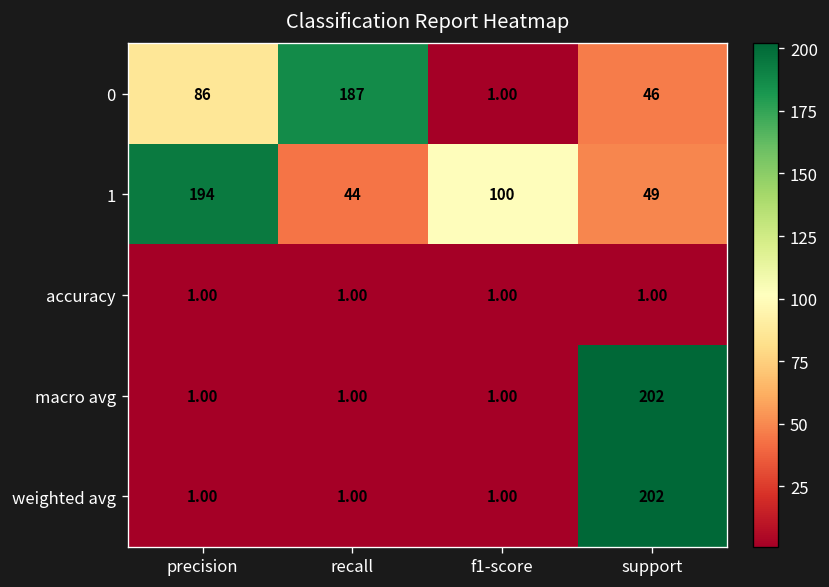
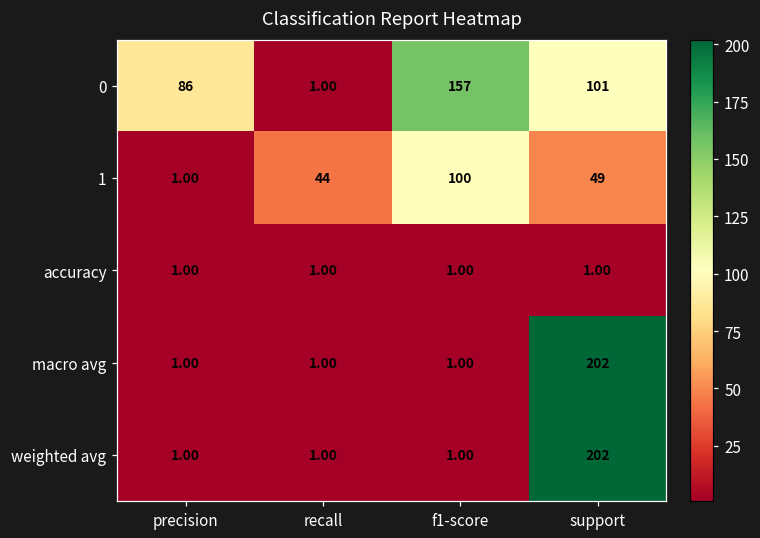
0, recall: 187 -> 1.00
0, f1-score: 1.00 -> 157
0, support: 46 -> 101
1, precision: 194 -> 1.00
